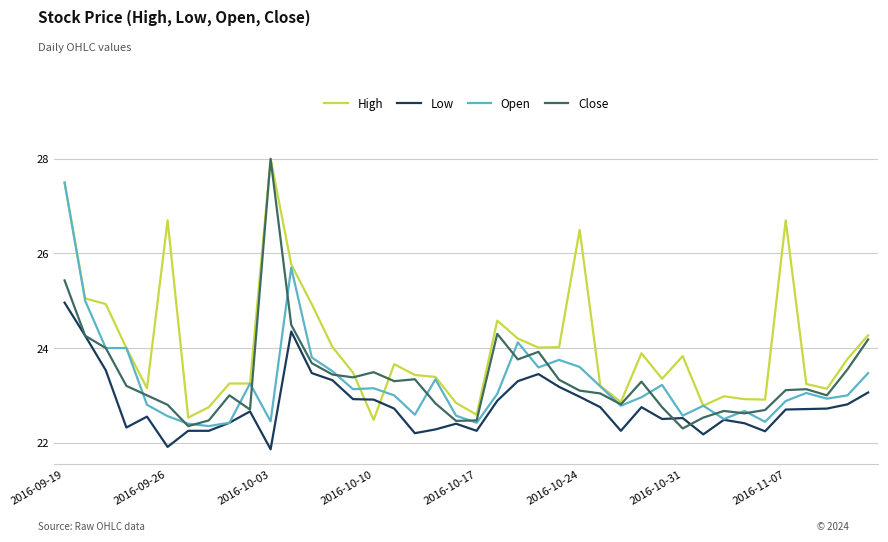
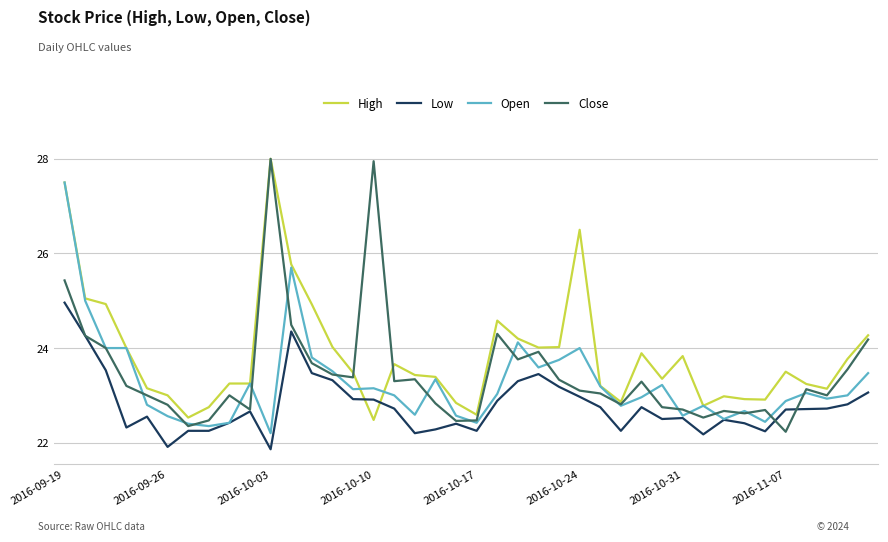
High, 2016-09-26: 26.7 -> 23.0
Open, 2016-10-03: 22.5 -> 22.2
Close, 2016-10-10: 23.5 -> 28.0
Open, 2016-10-24: 23.6 -> 24.0
Close, 2016-10-31: 22.3 -> 22.7
High, 2016-11-07: 26.7 -> 23.5
Close, 2016-11-07: 23.1 -> 22.2
